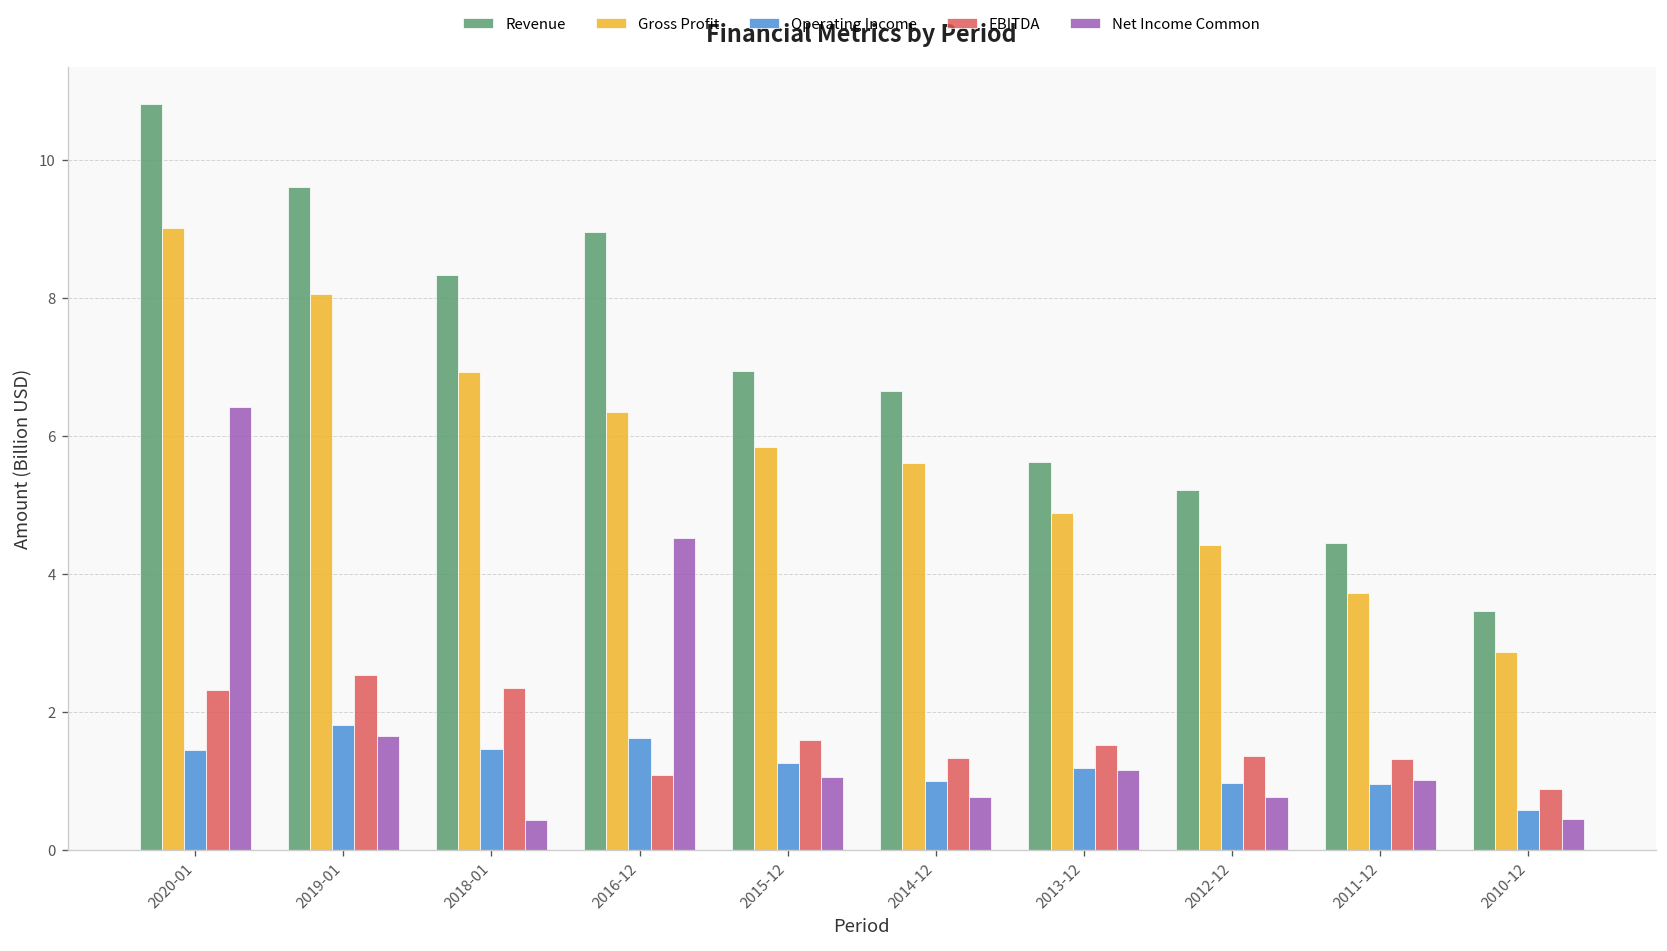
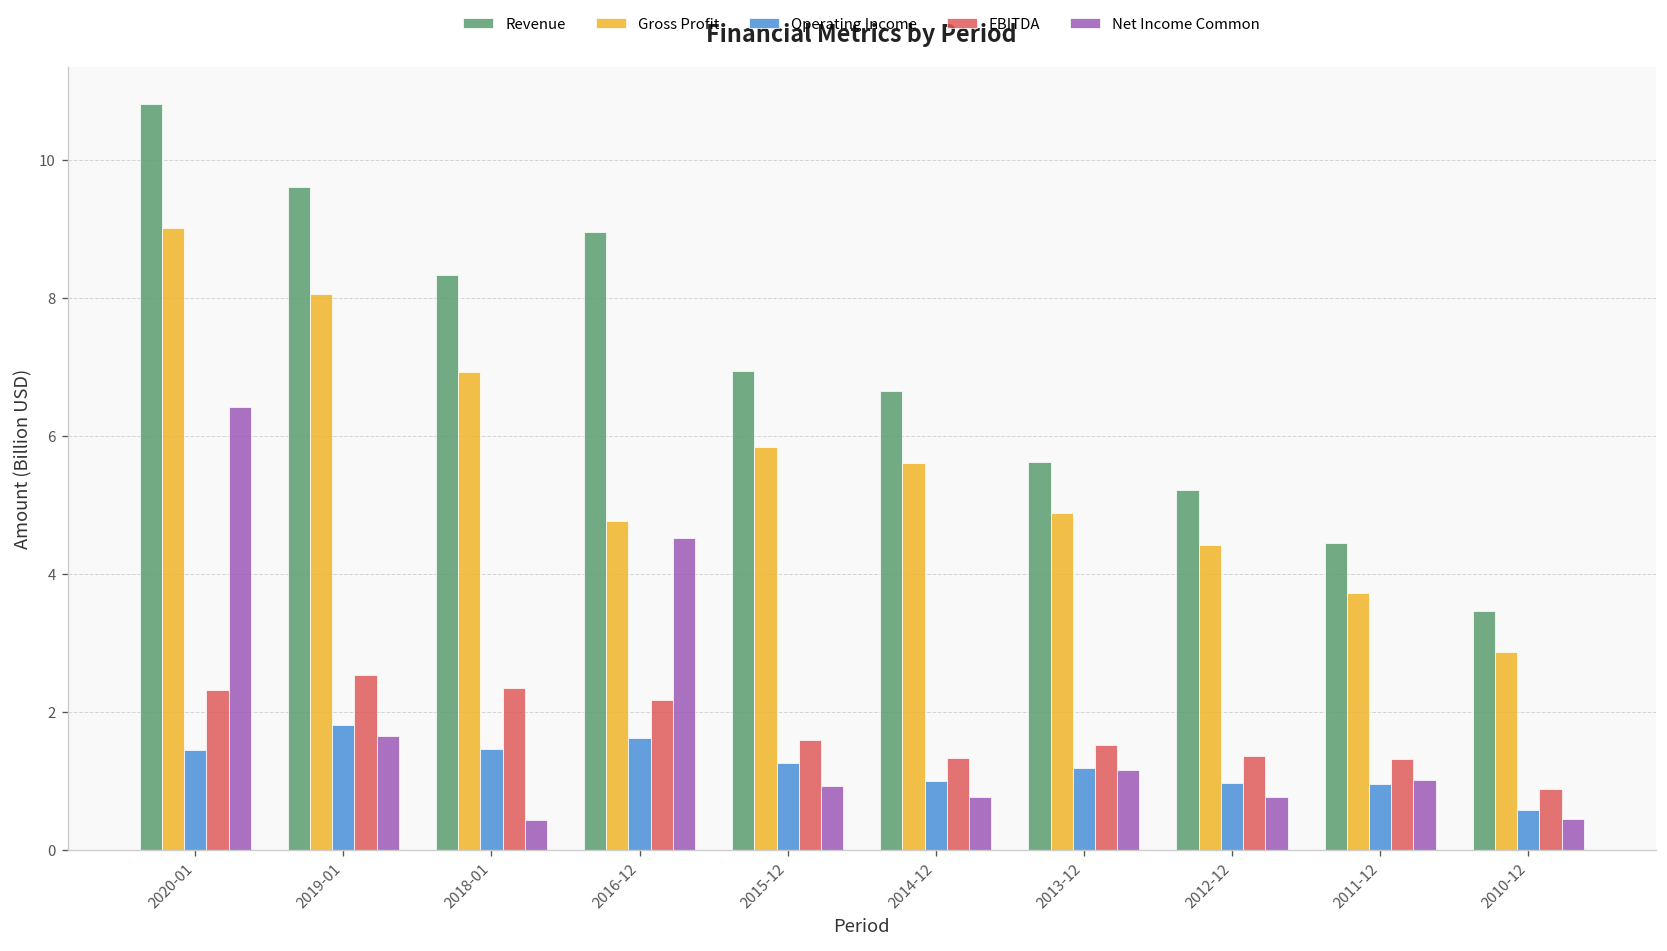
Gross Profit, 2016-12: 6.3 -> 4.8
EBITDA, 2016-12: 1.1 -> 2.2
Net Income Common, 2015-12: 1.1 -> 0.9
